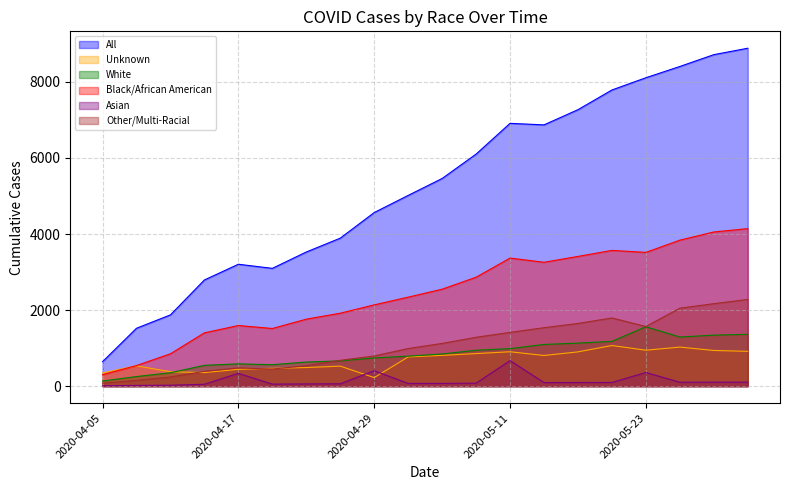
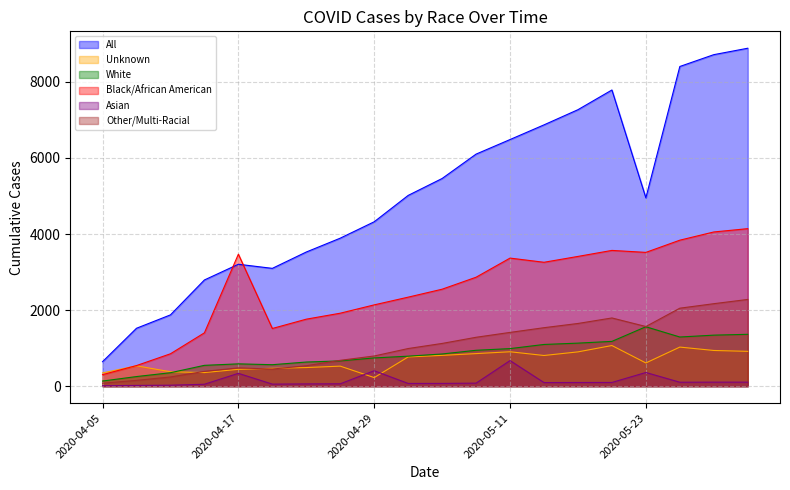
Black/African American, 2020-04-17: 1600 -> 3500
All, 2020-04-29: 4600 -> 4300
All, 2020-05-11: 6900 -> 6500
All, 2020-05-23: 8100 -> 5000
Unknown, 2020-05-23: 900 -> 600
